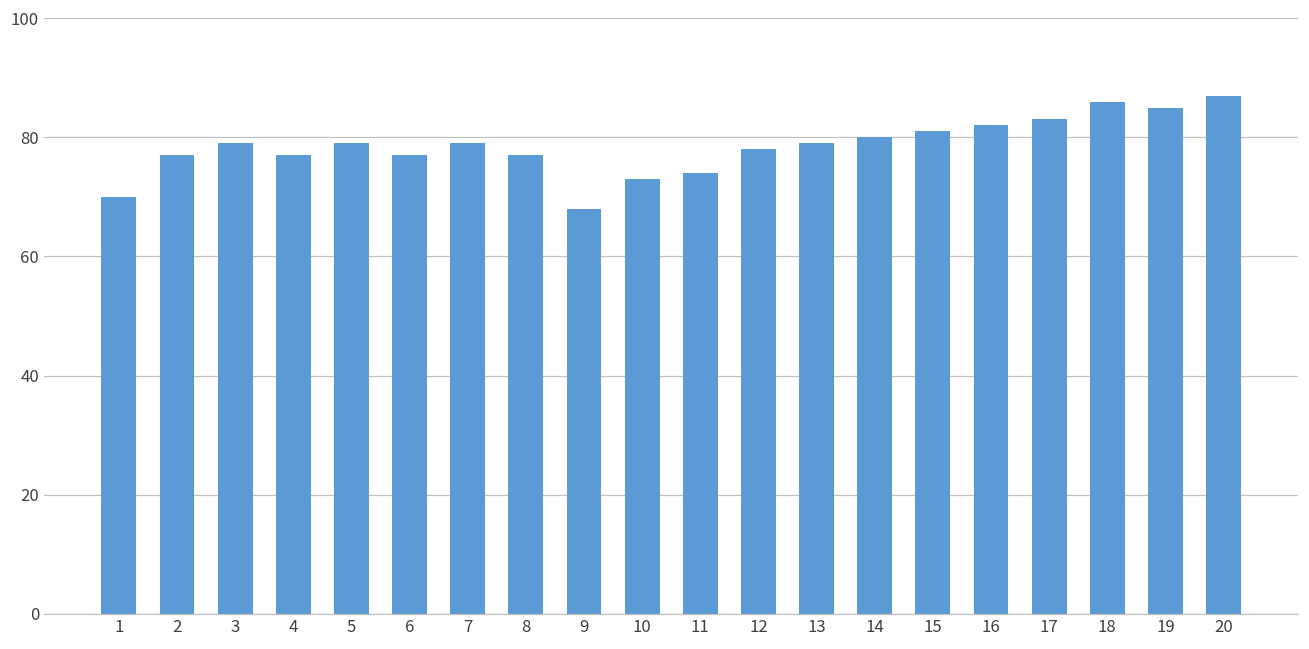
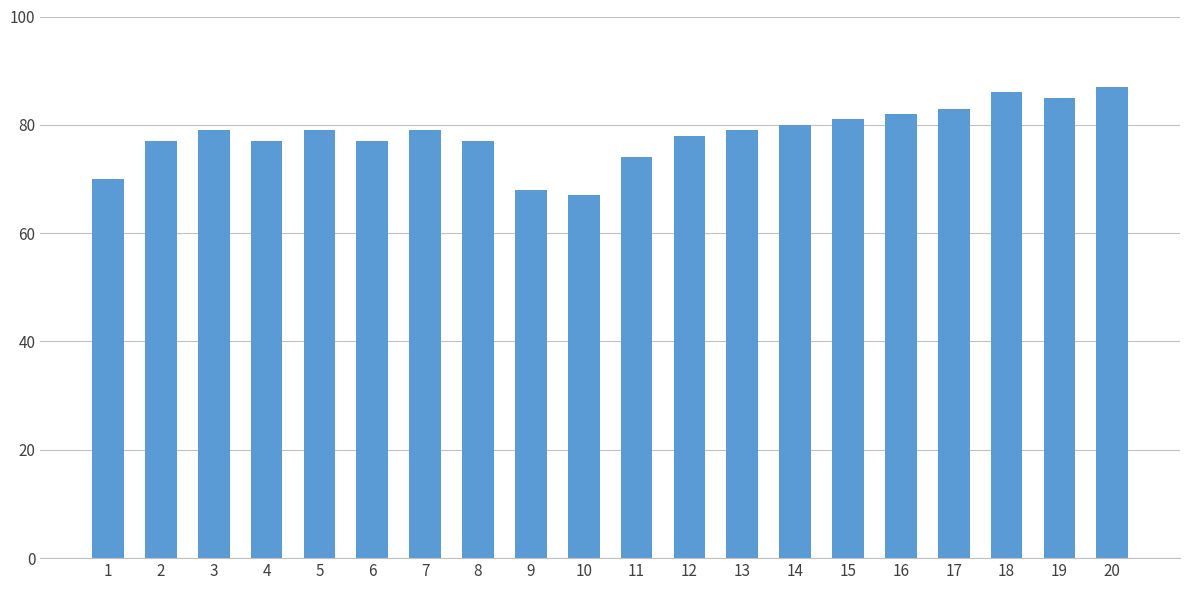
10: 73 -> 67
